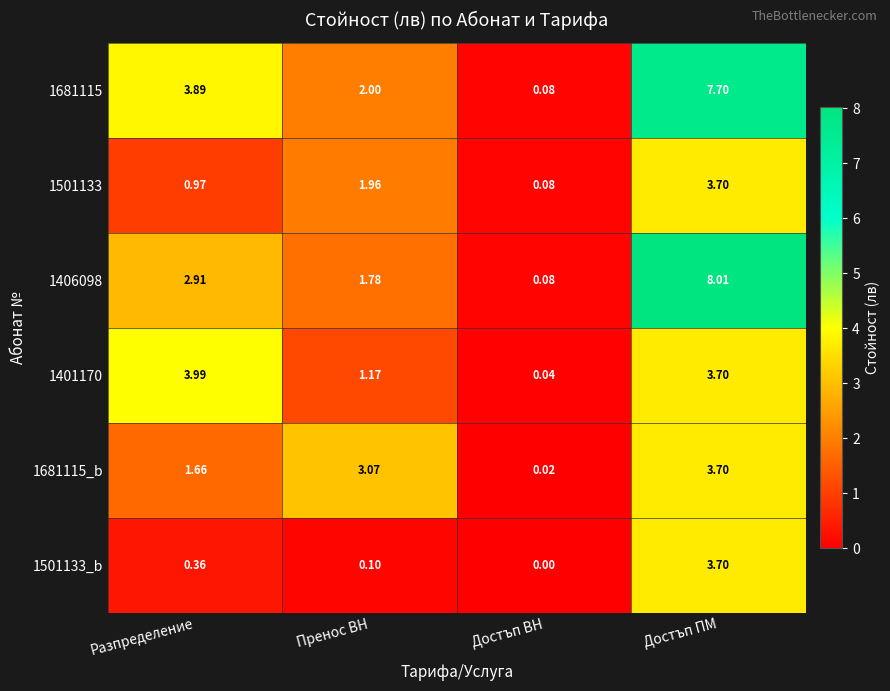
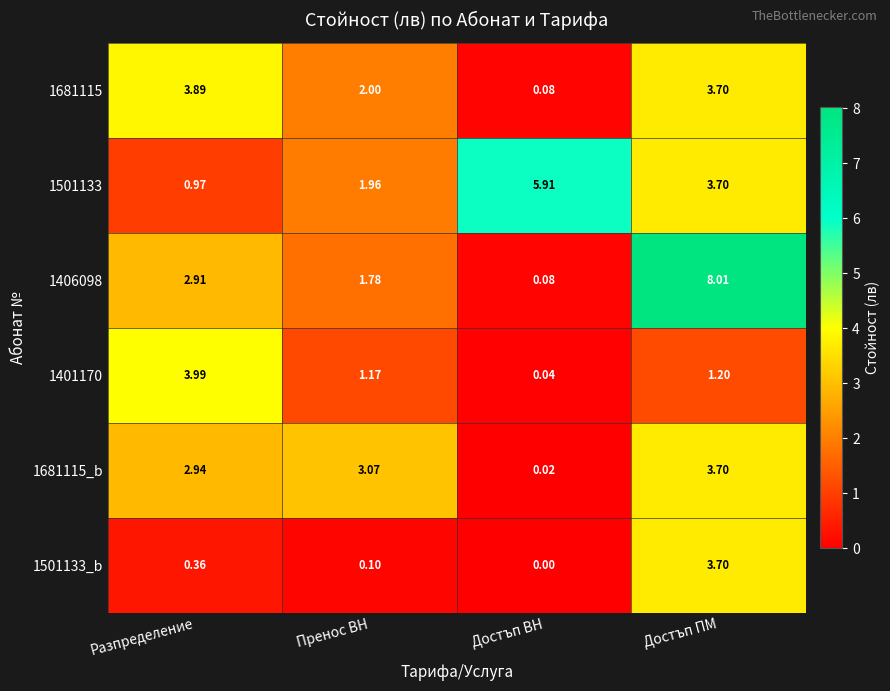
1681115, Достъп ПМ: 7.70 -> 3.70
1501133, Достъп ВН: 0.08 -> 5.91
1401170, Достъп ПМ: 3.70 -> 1.20
1681115_b, Разпределение: 1.66 -> 2.94
